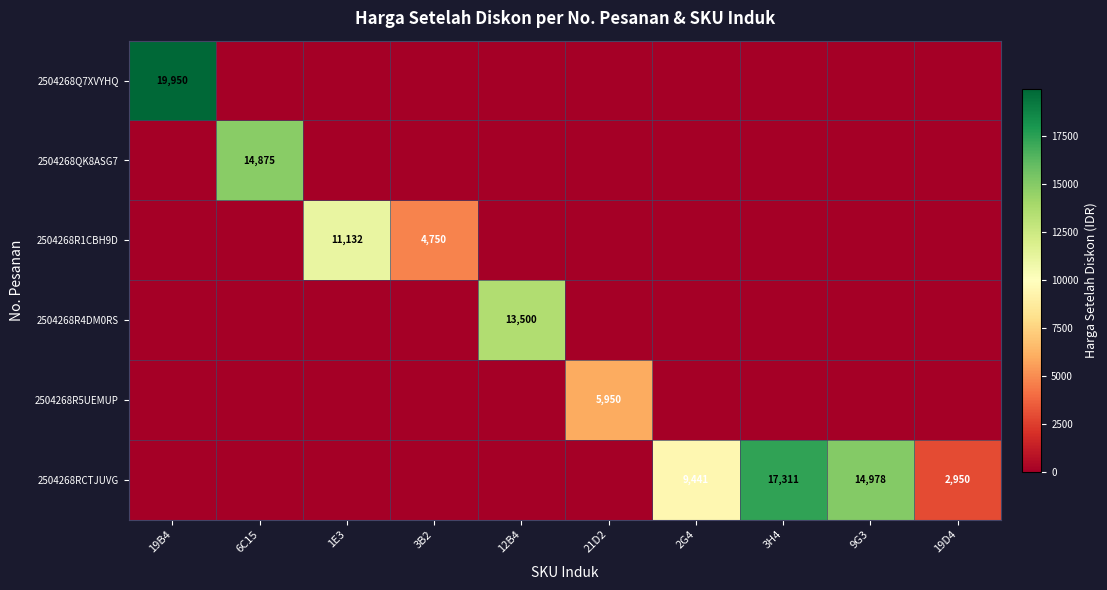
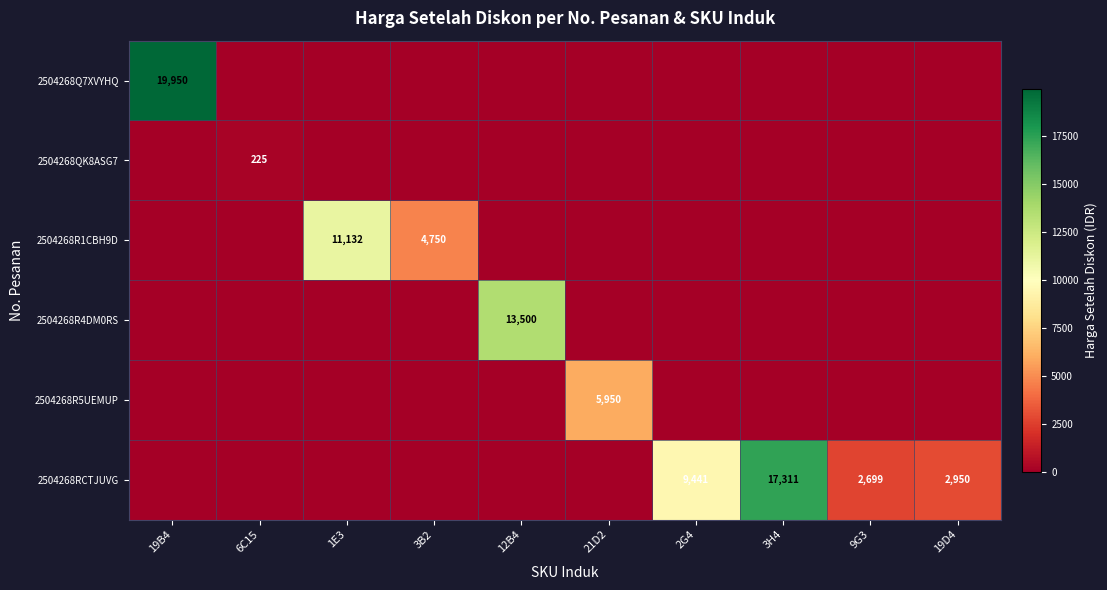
2504268QK8ASG7, 6C15: 14,875 -> 225
2504268RCTJUVG, 9G3: 14,978 -> 2,699
